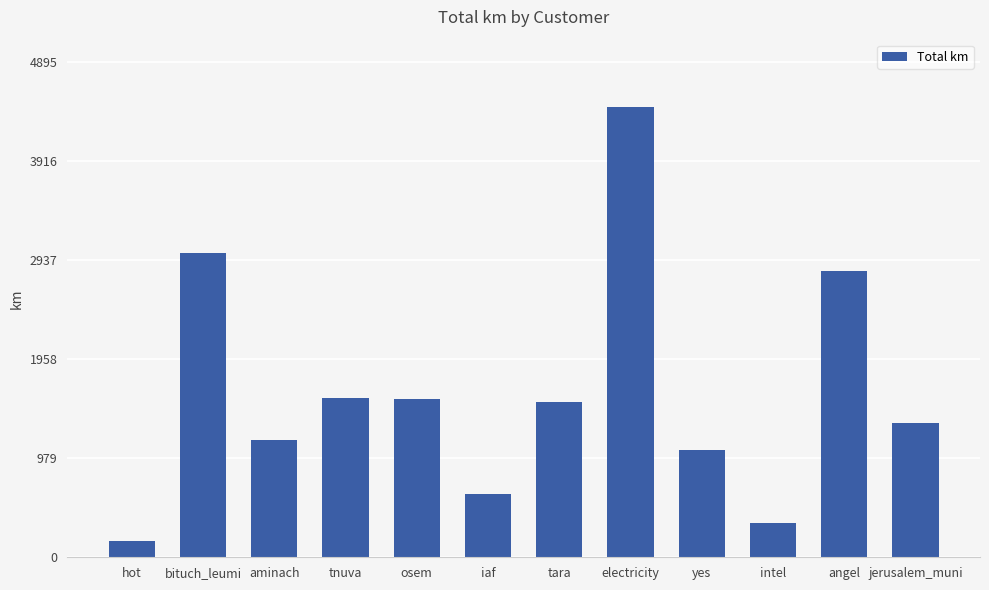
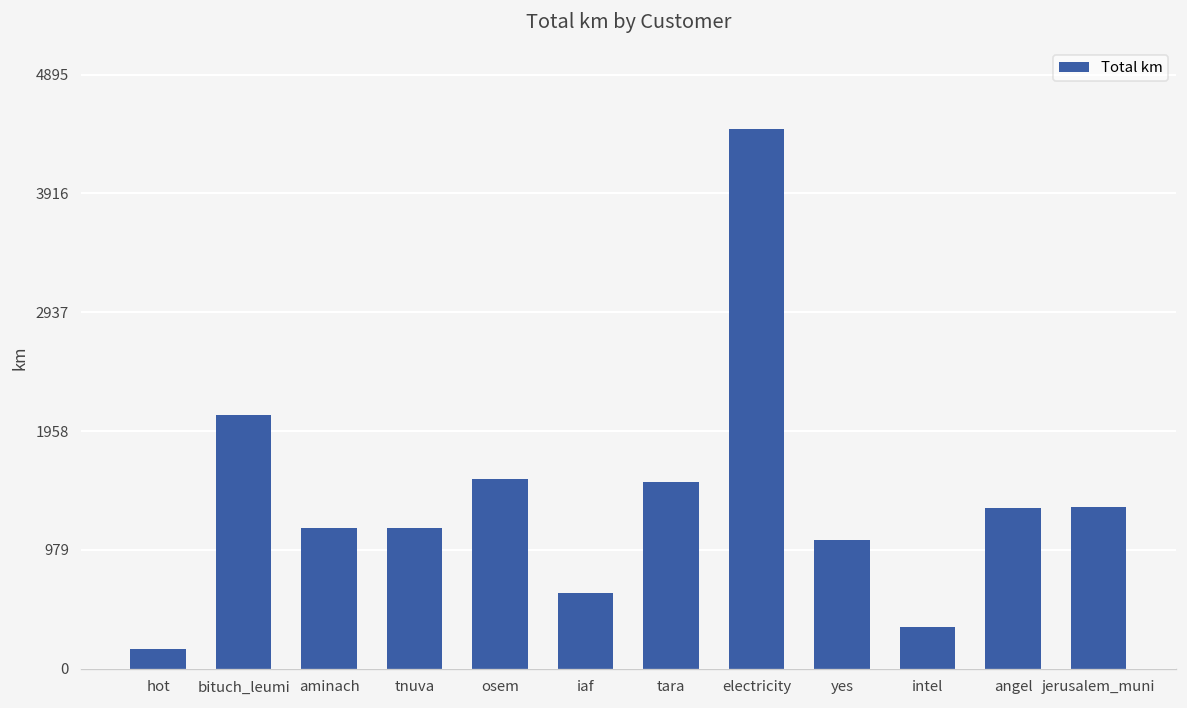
bituch_leumi: 3010 -> 2090
tnuva: 1570 -> 1160
angel: 2830 -> 1320
